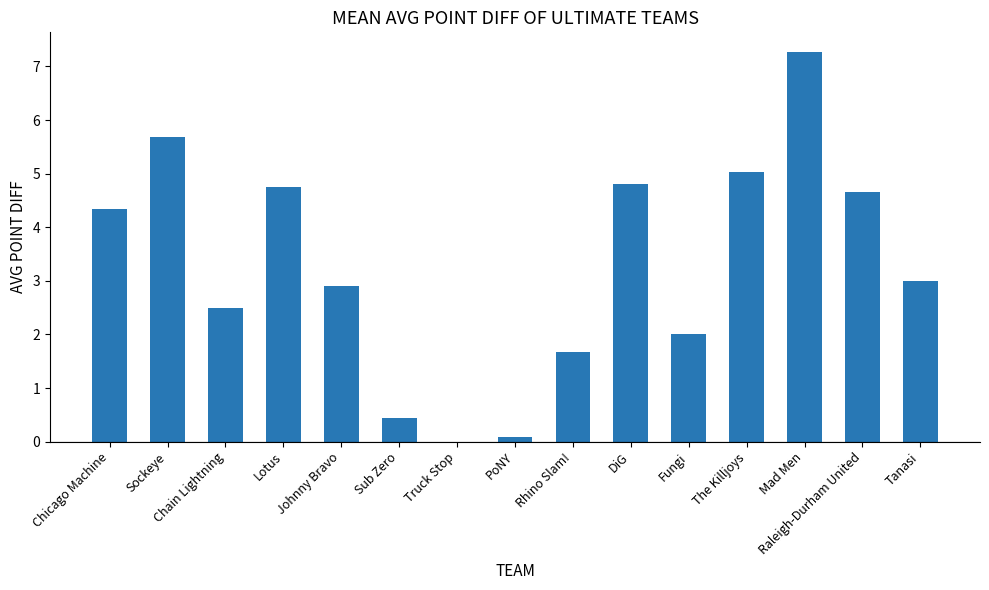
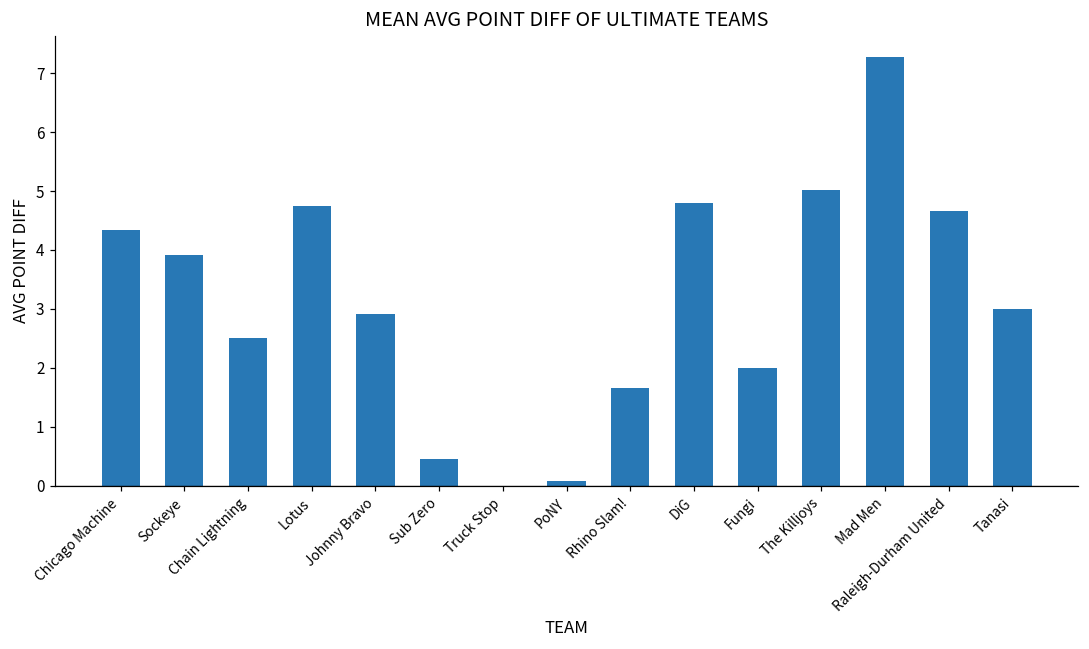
Sockeye: 5.7 -> 3.9
